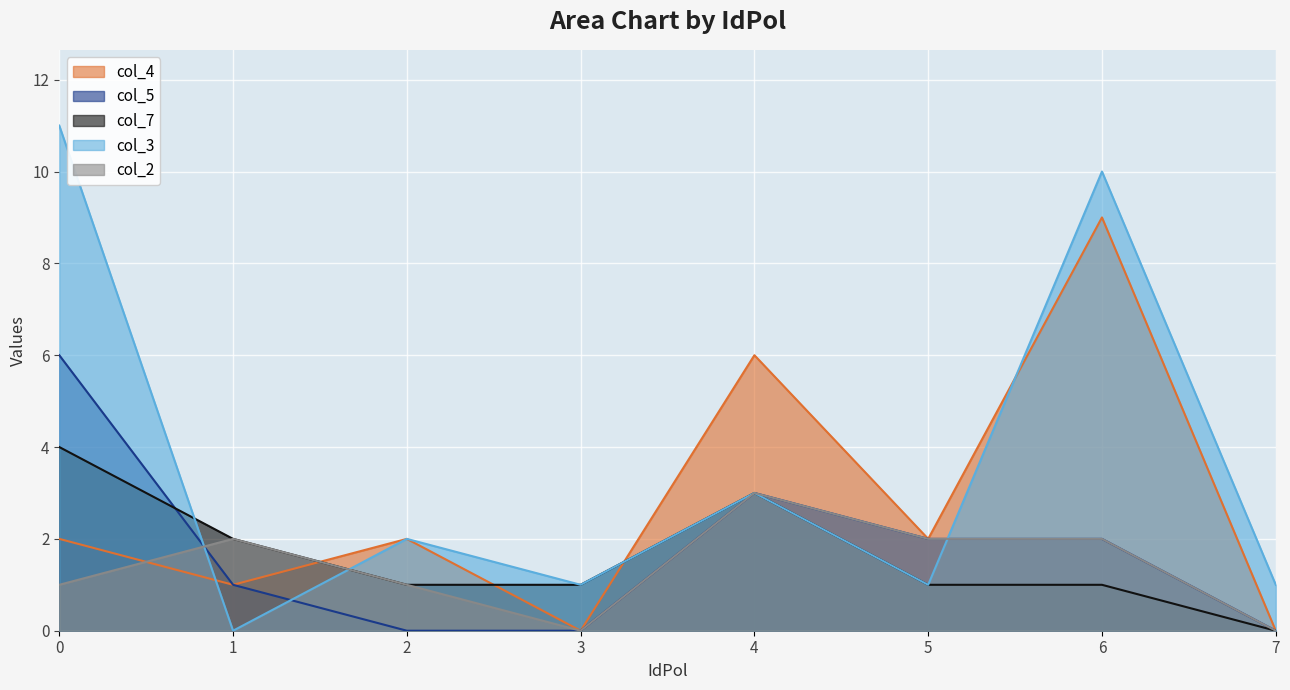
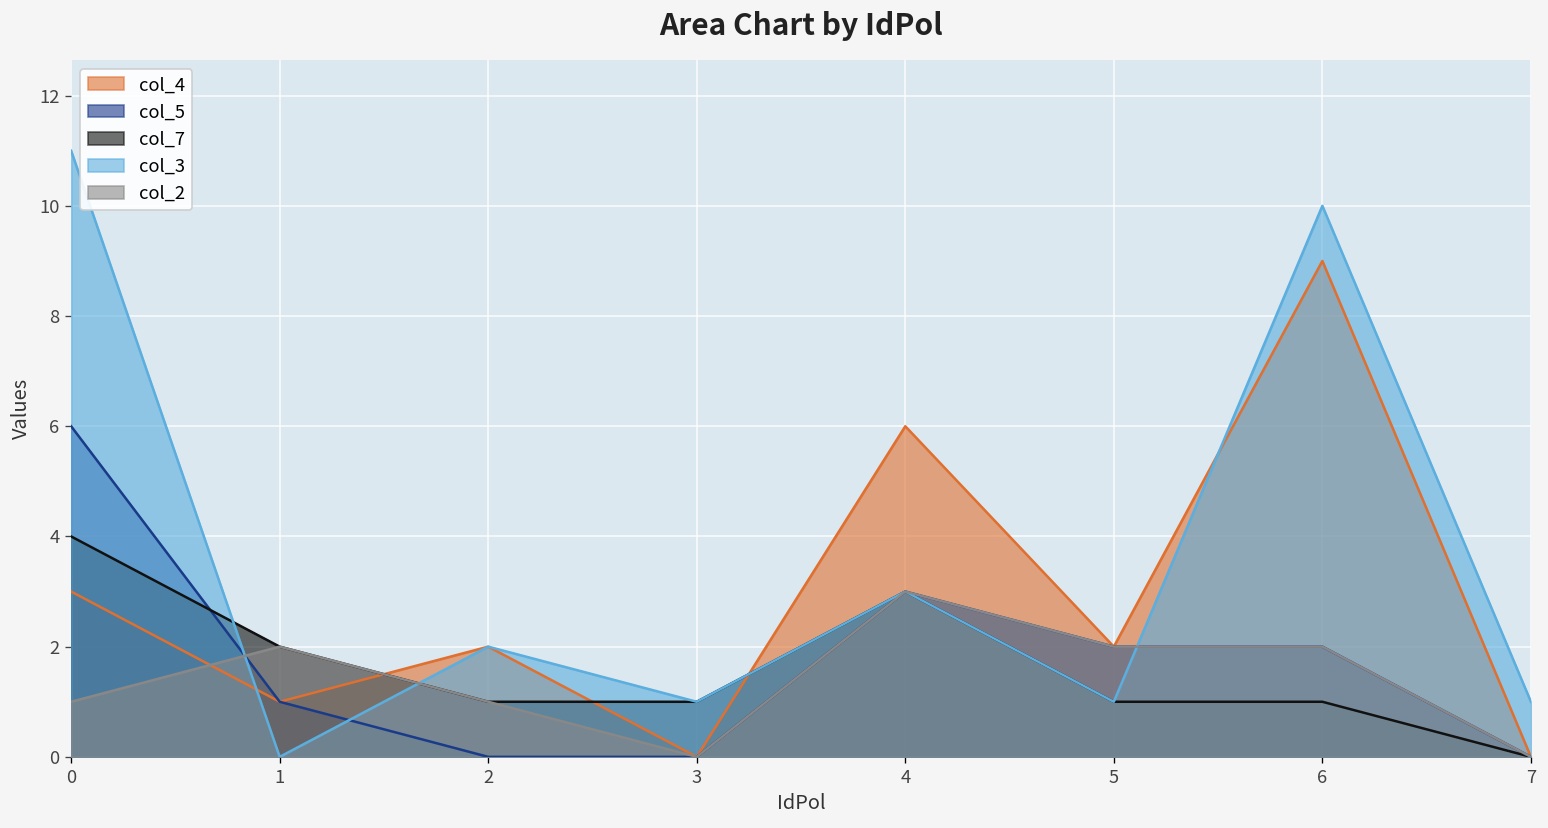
col_4, 0: 2 -> 3
